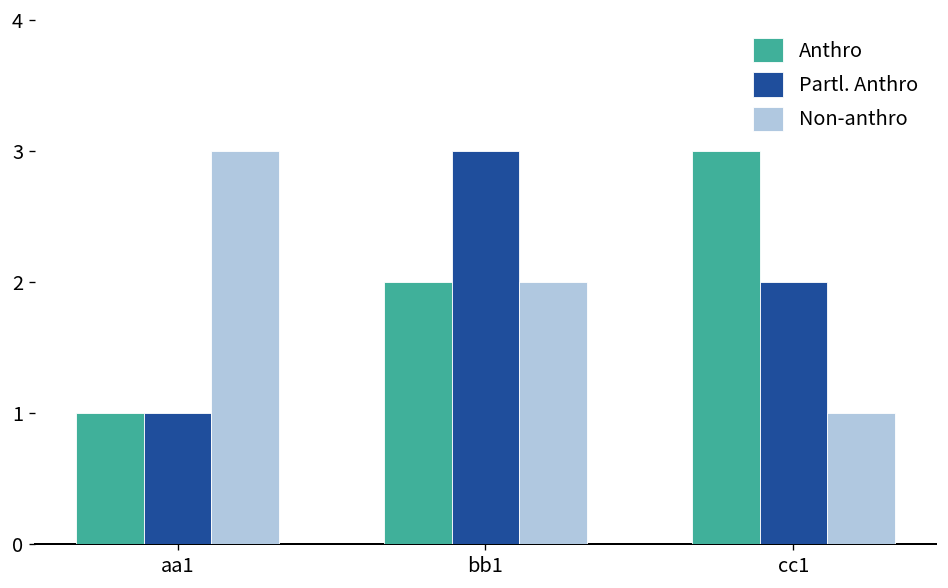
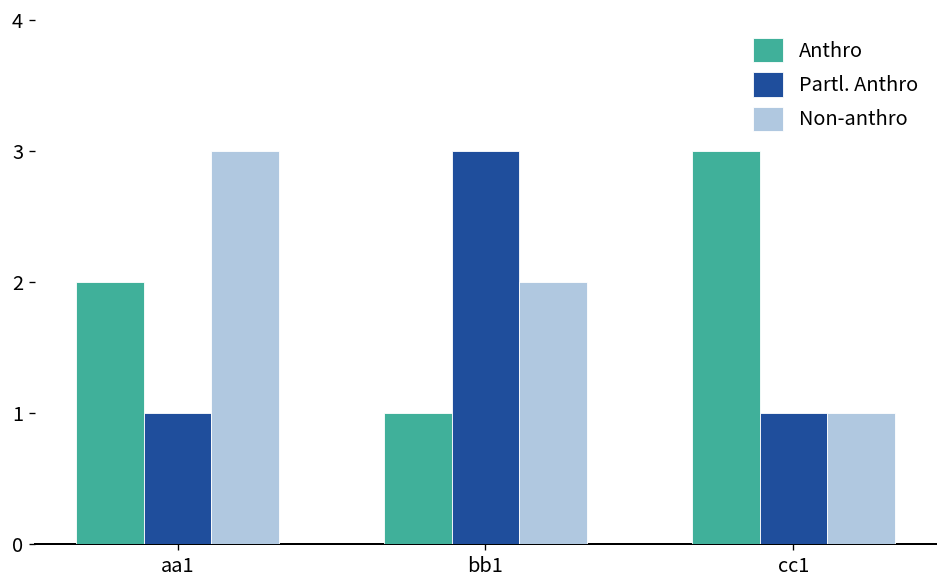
Anthro, aa1: 1 -> 2
Anthro, bb1: 2 -> 1
Partl. Anthro, cc1: 2 -> 1
